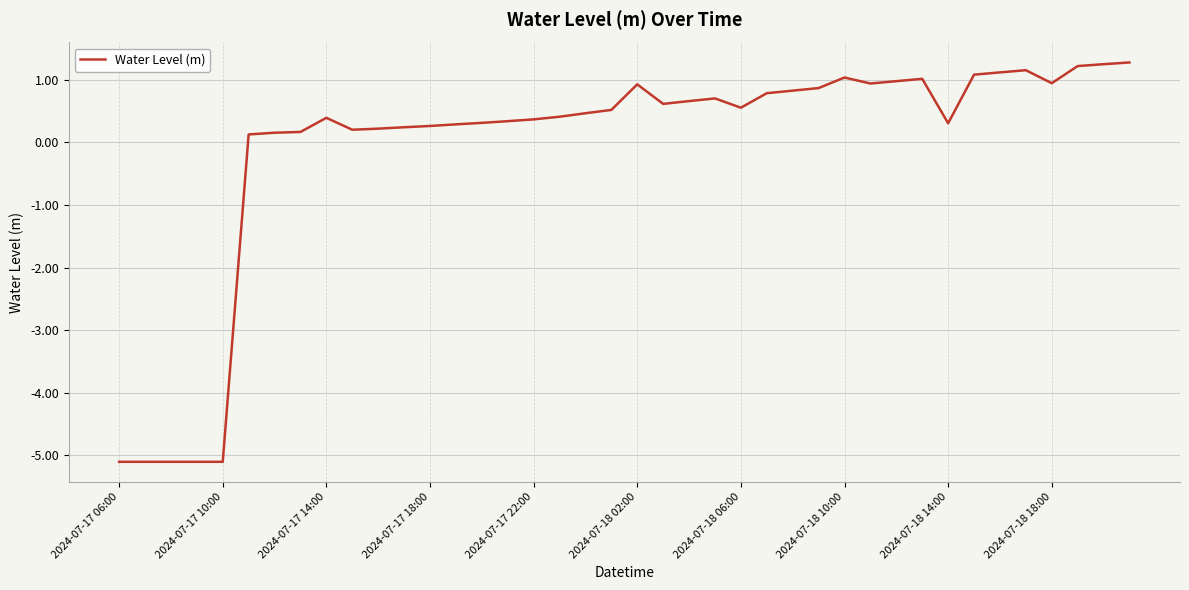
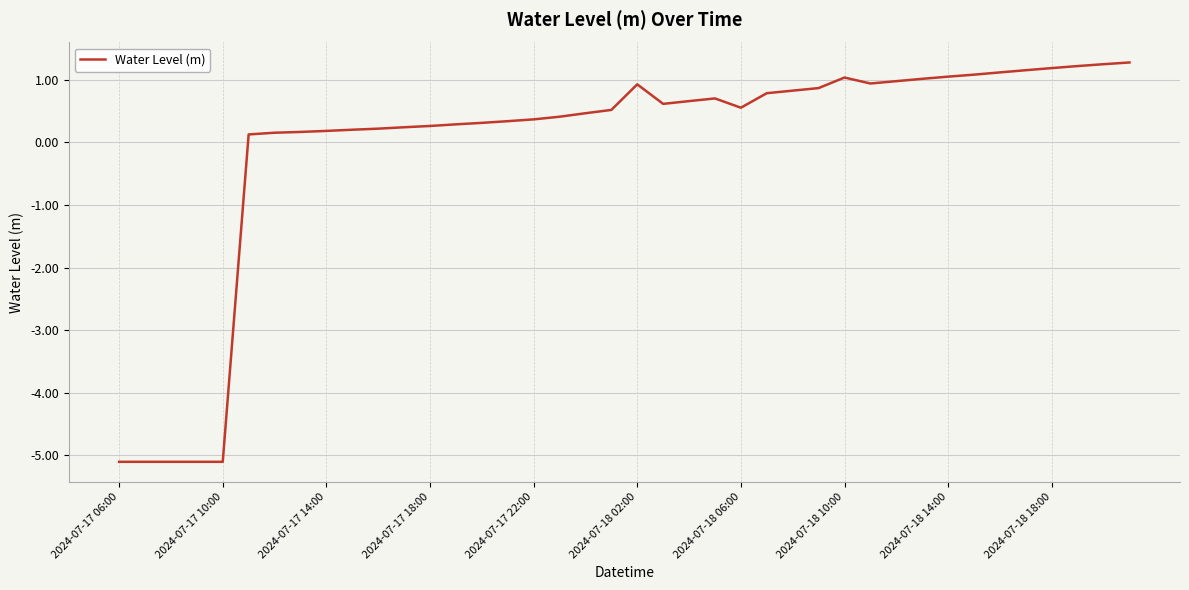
2024-07-17 14:00: 0.4 -> 0.2
2024-07-18 14:00: 0.3 -> 1.0
2024-07-18 18:00: 0.9 -> 1.2
